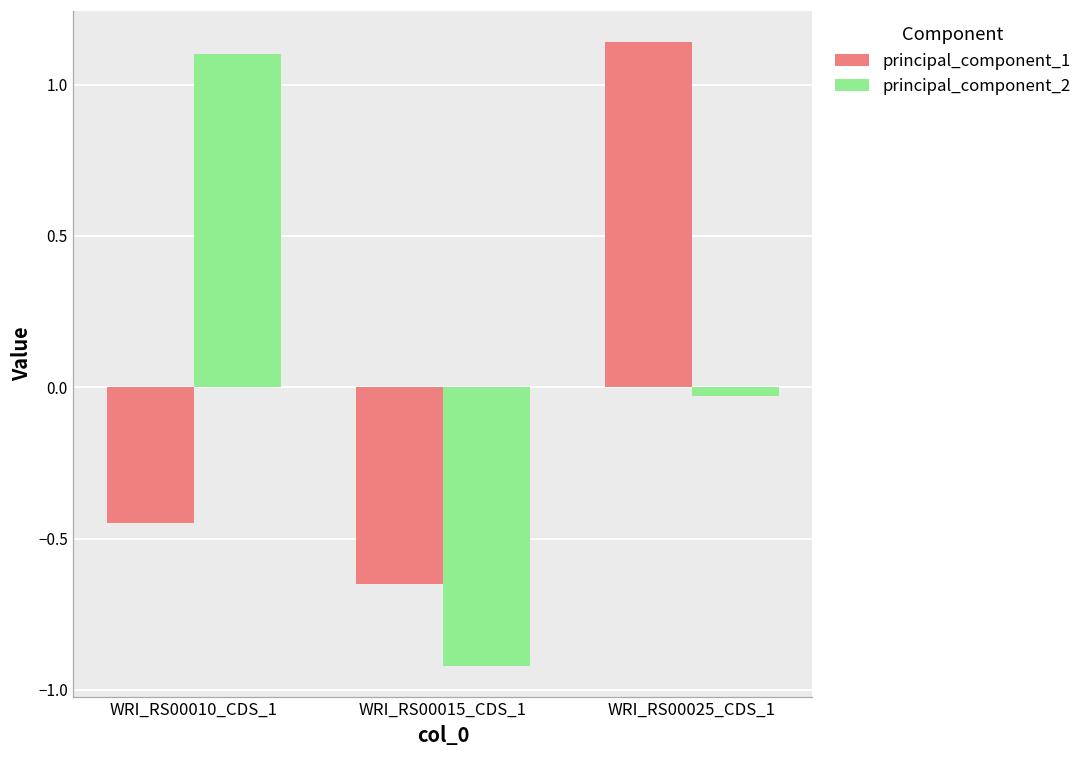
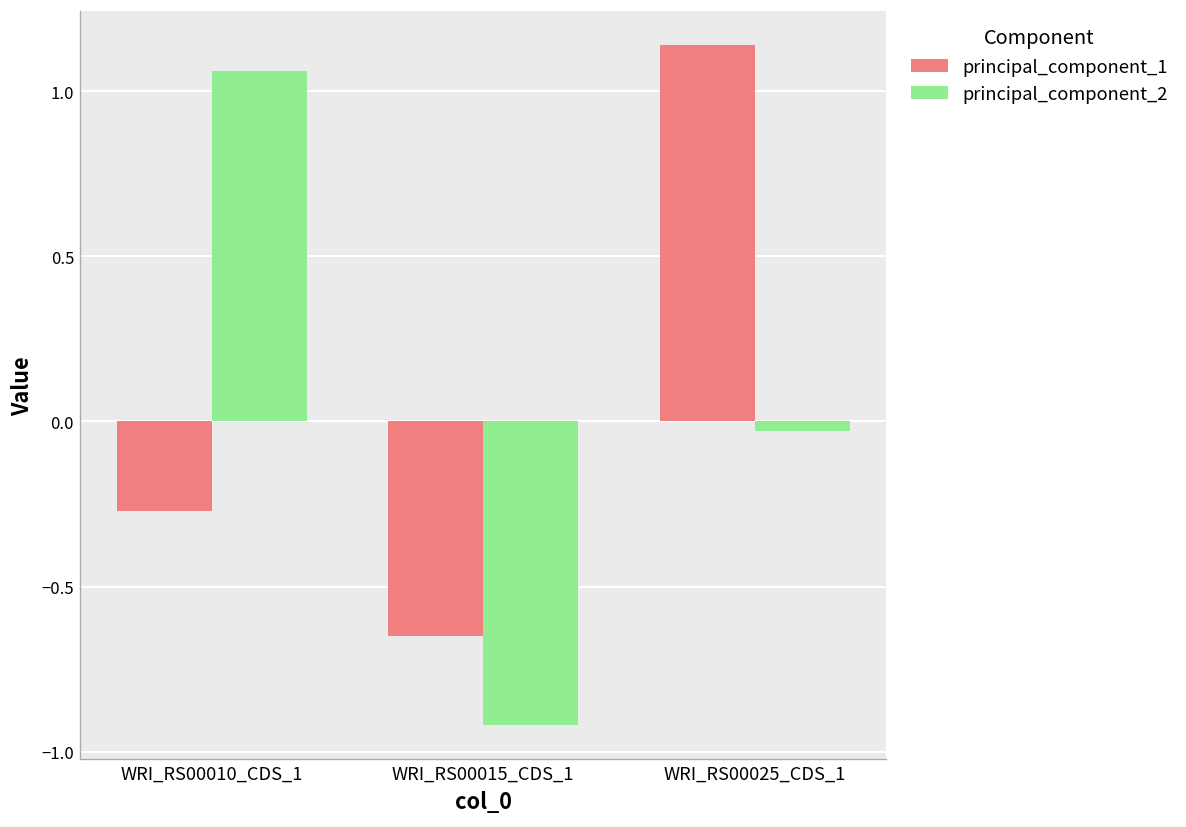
principal_component_1, WRI_RS00010_CDS_1: -0.45 -> -0.27
principal_component_2, WRI_RS00010_CDS_1: 1.10 -> 1.06
